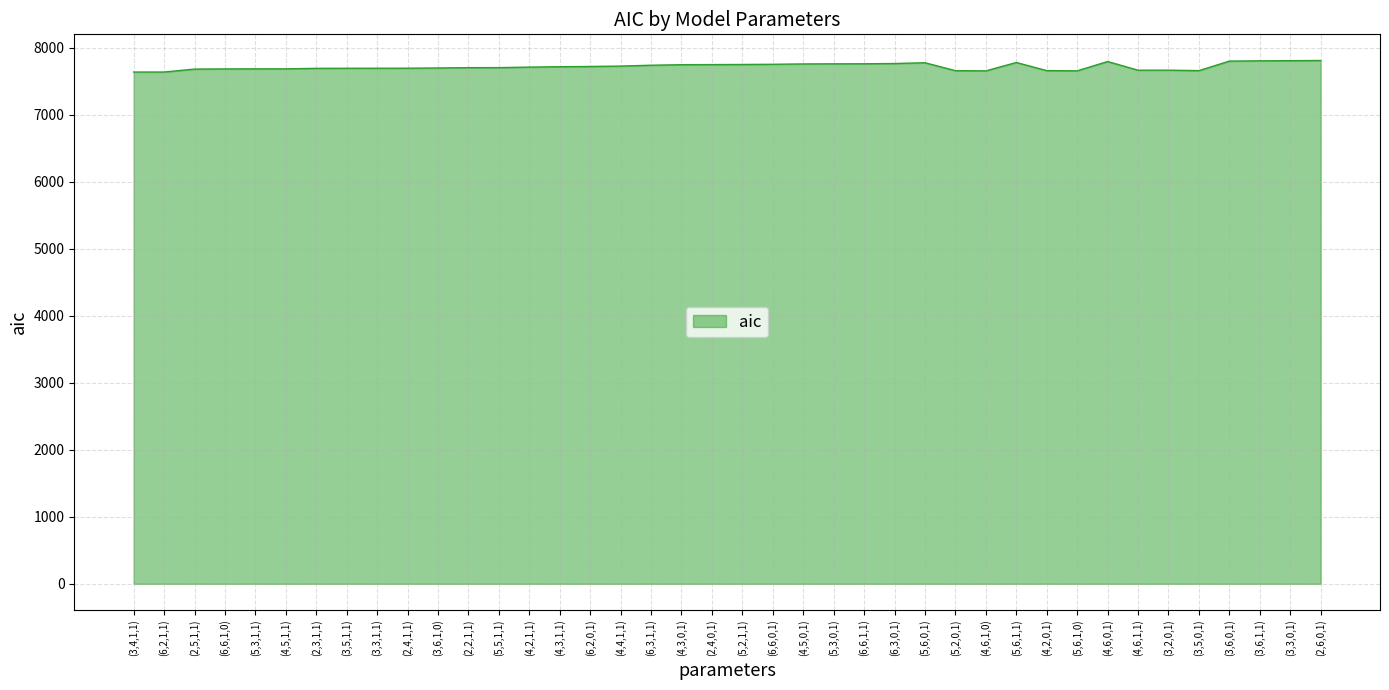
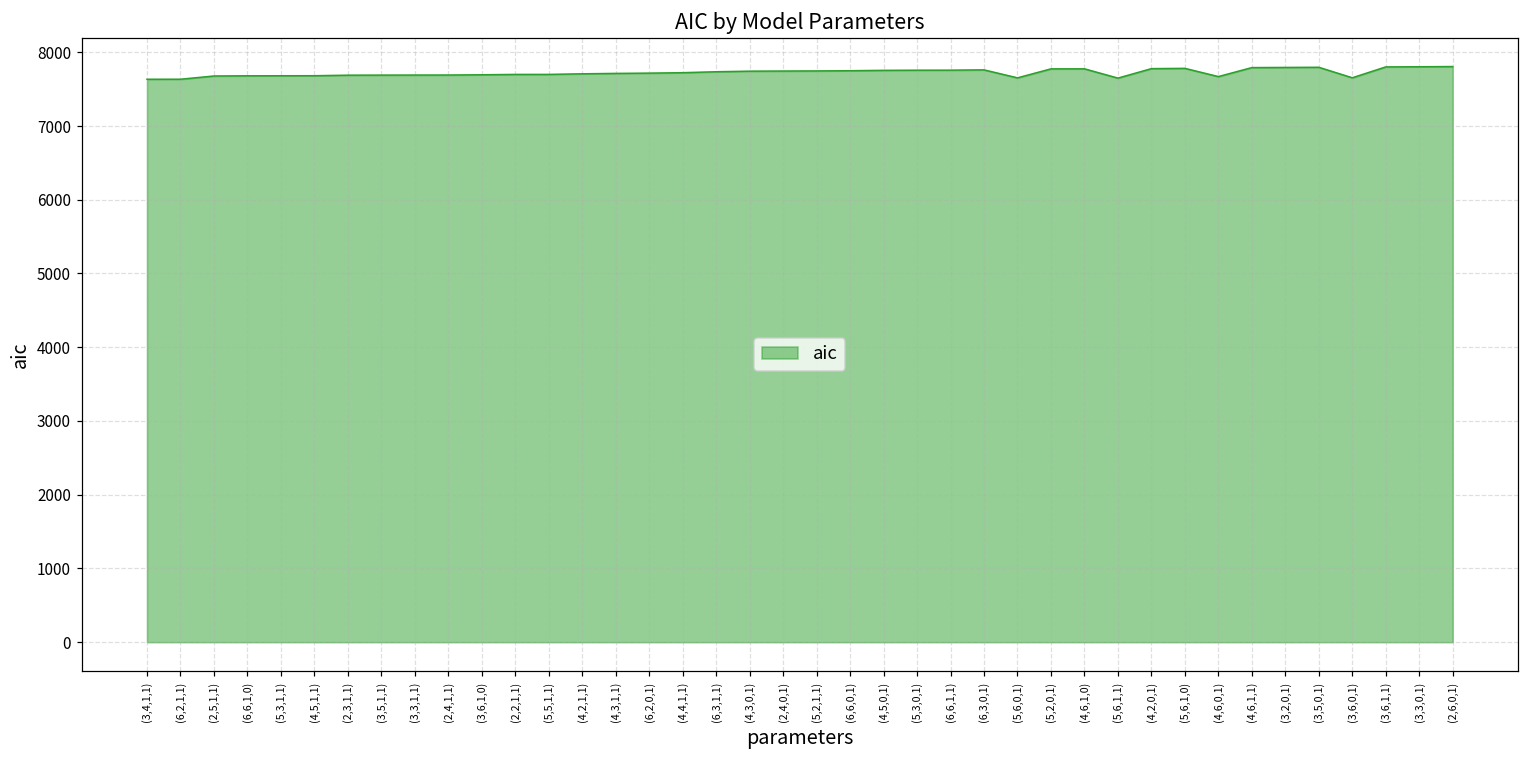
(5,6,0,1): 7800 -> 7700
(5,2,0,1): 7700 -> 7800
(4,6,1,0): 7700 -> 7800
(5,6,1,1): 7800 -> 7600
(4,2,0,1): 7700 -> 7800
(5,6,1,0): 7700 -> 7800
(4,6,0,1): 7800 -> 7700
(4,6,1,1): 7700 -> 7800
(3,2,0,1): 7700 -> 7800
(3,5,0,1): 7700 -> 7800
(3,6,0,1): 7800 -> 7700
